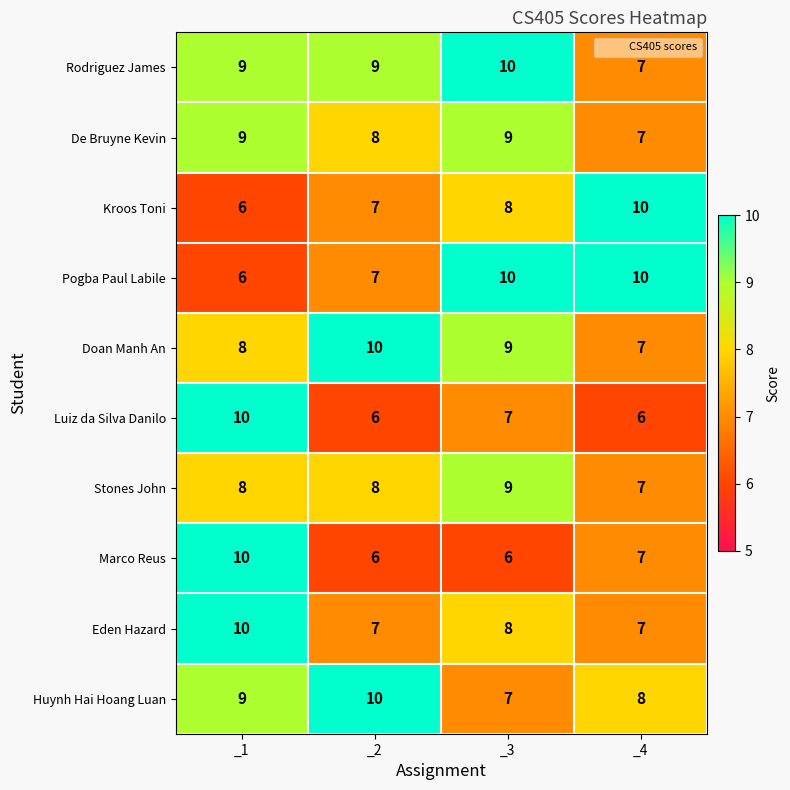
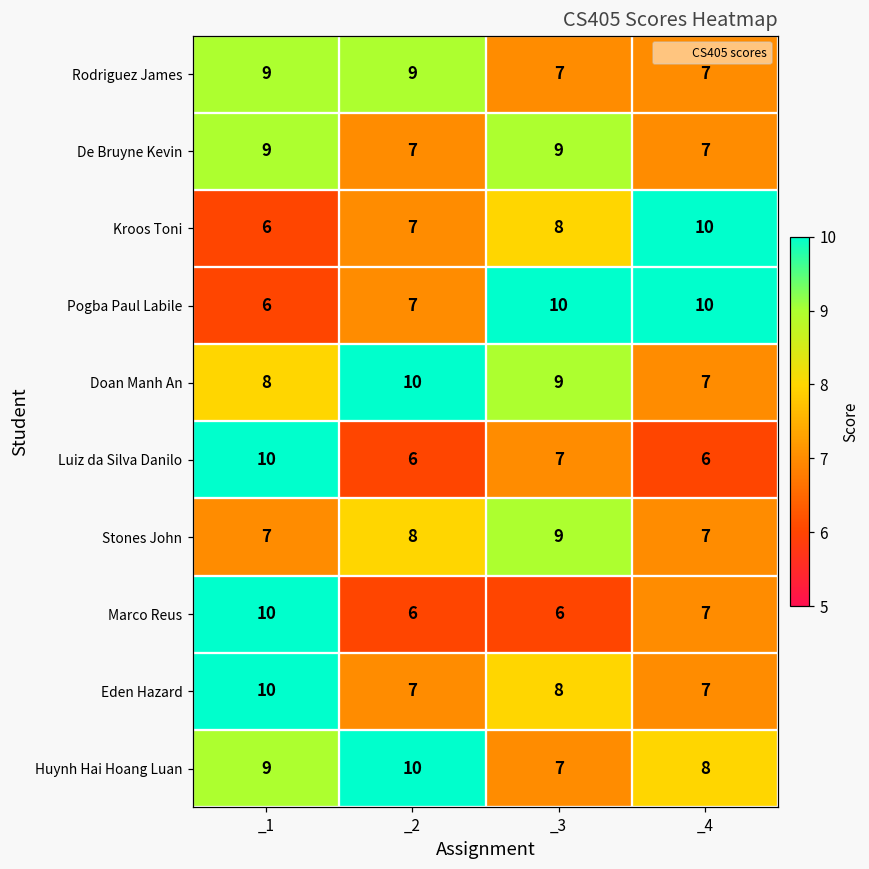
Rodriguez James, _3: 10 -> 7
De Bruyne Kevin, _2: 8 -> 7
Stones John, _1: 8 -> 7
